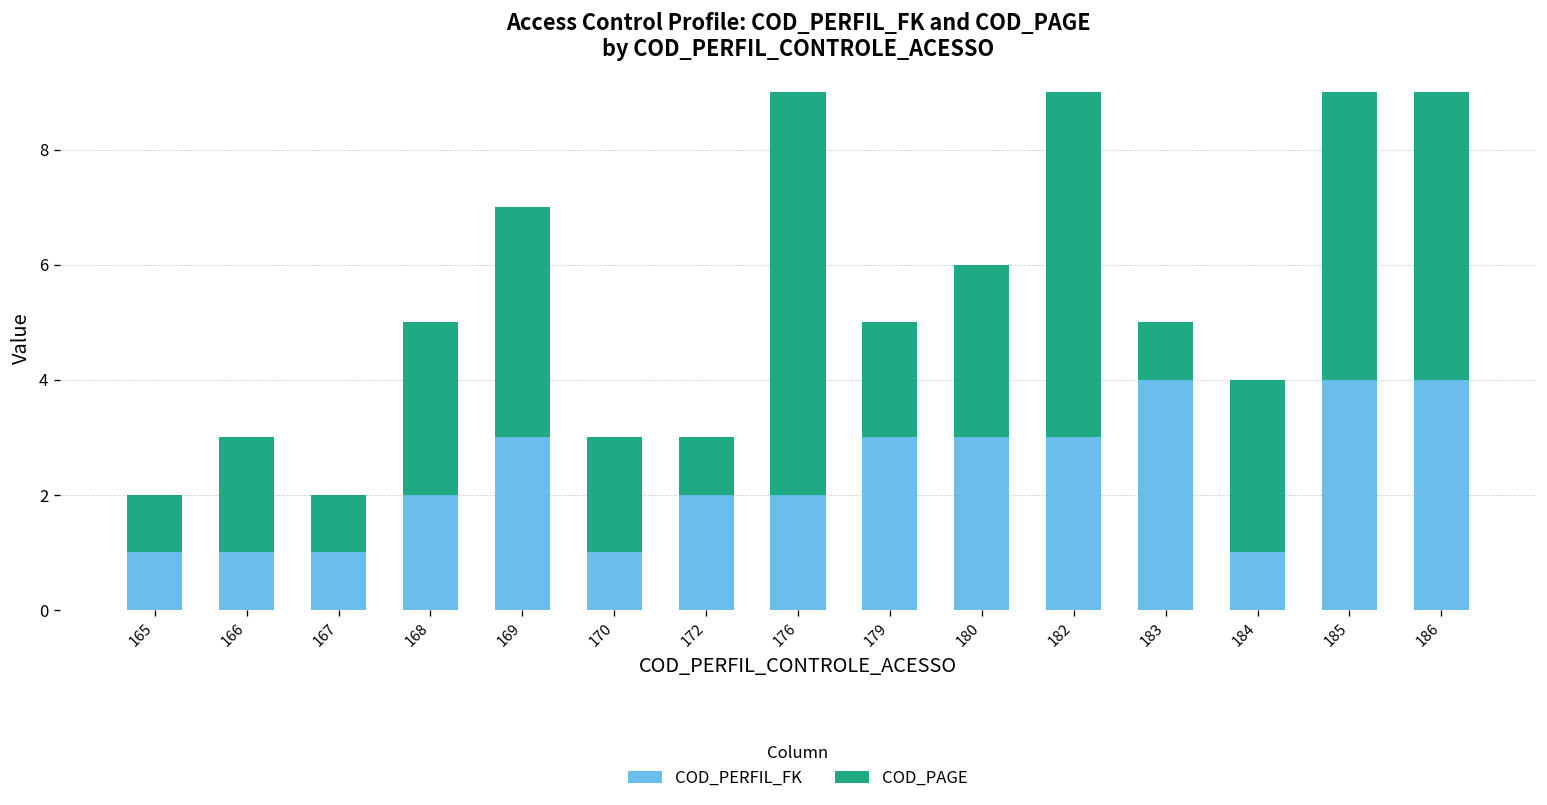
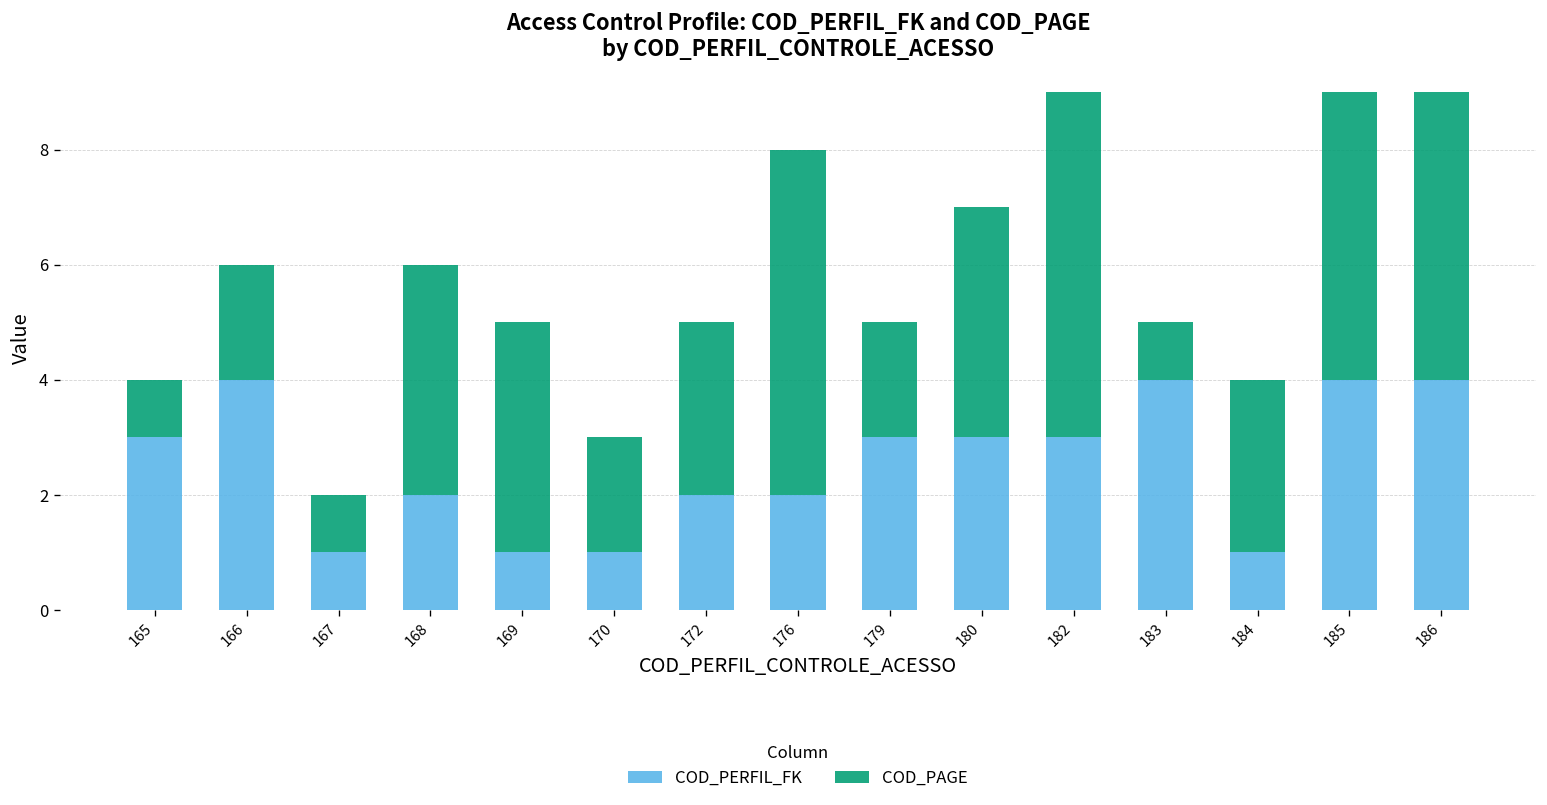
COD_PERFIL_FK, 165: 1 -> 3
COD_PERFIL_FK, 166: 1 -> 4
COD_PAGE, 168: 3 -> 4
COD_PERFIL_FK, 169: 3 -> 1
COD_PAGE, 172: 1 -> 3
COD_PAGE, 176: 7 -> 6
COD_PAGE, 180: 3 -> 4
